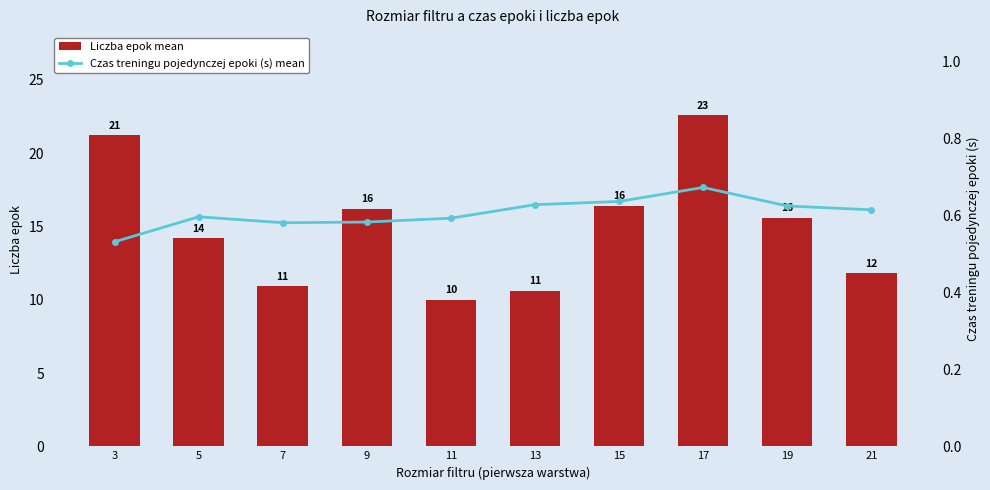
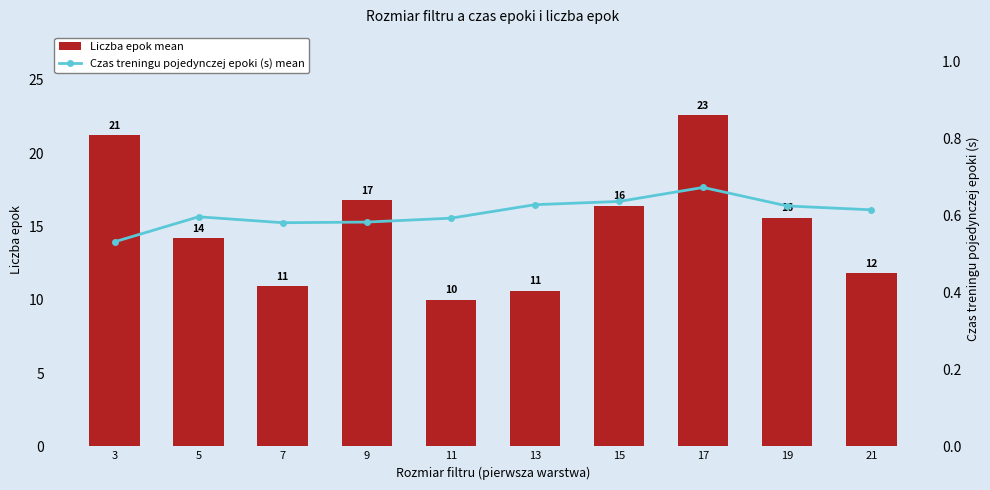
Liczba epok mean, 9: 16 -> 17
